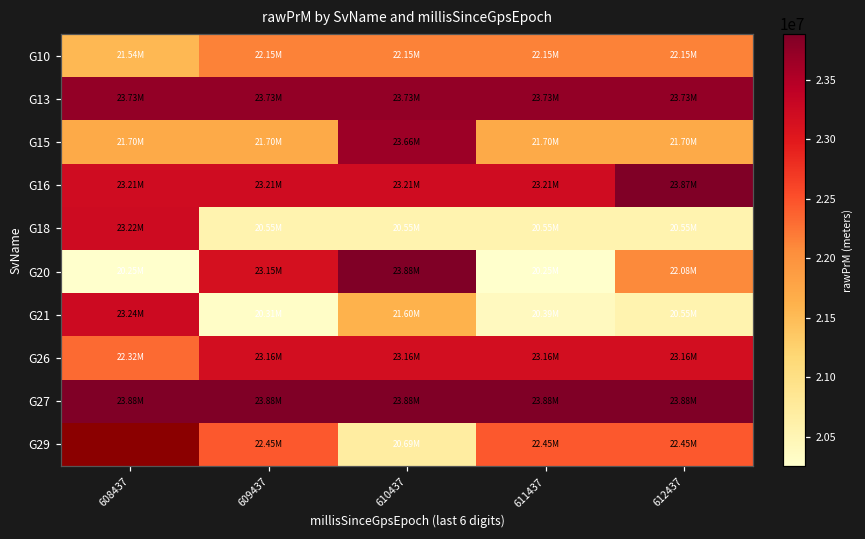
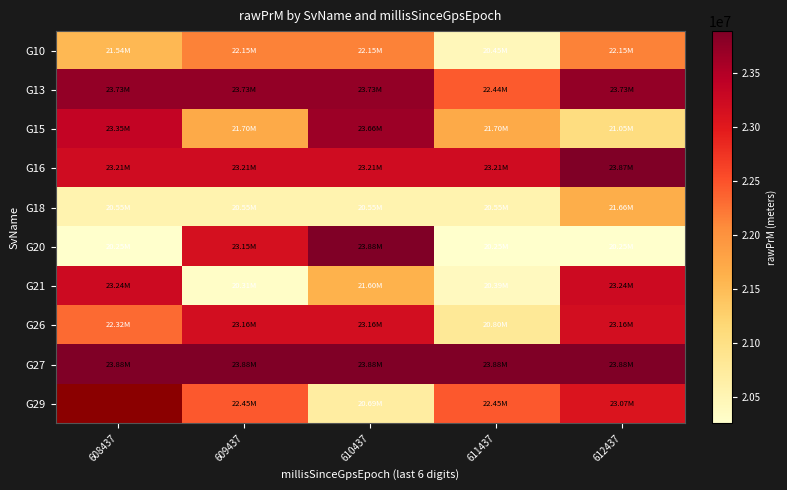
G10, 611437: 22.15M -> 20.45M
G13, 611437: 23.73M -> 22.44M
G15, 608437: 21.70M -> 23.35M
G15, 612437: 21.70M -> 21.05M
G18, 608437: 23.22M -> 20.55M
G18, 612437: 20.55M -> 21.66M
G20, 612437: 22.08M -> 20.25M
G21, 612437: 20.55M -> 23.24M
G26, 611437: 23.16M -> 20.80M
G29, 612437: 22.45M -> 23.07M
